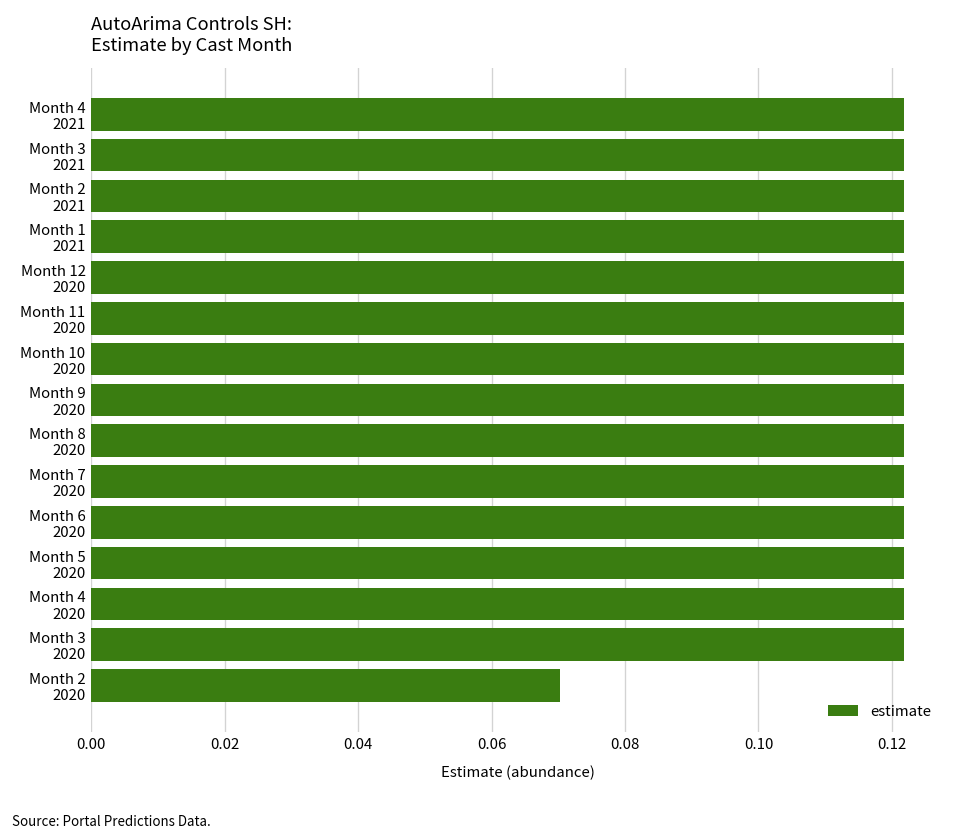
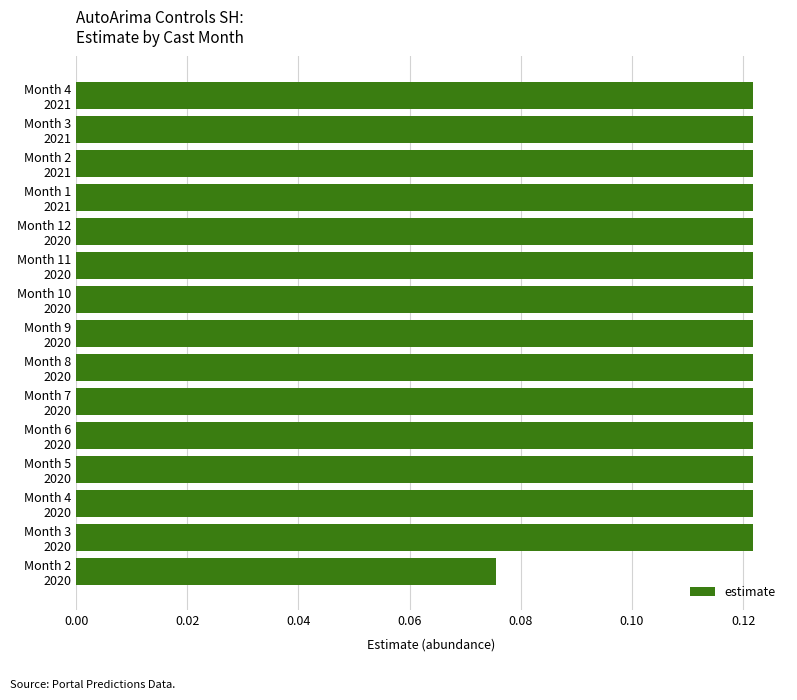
Month 2 2020: 0.070 -> 0.076
